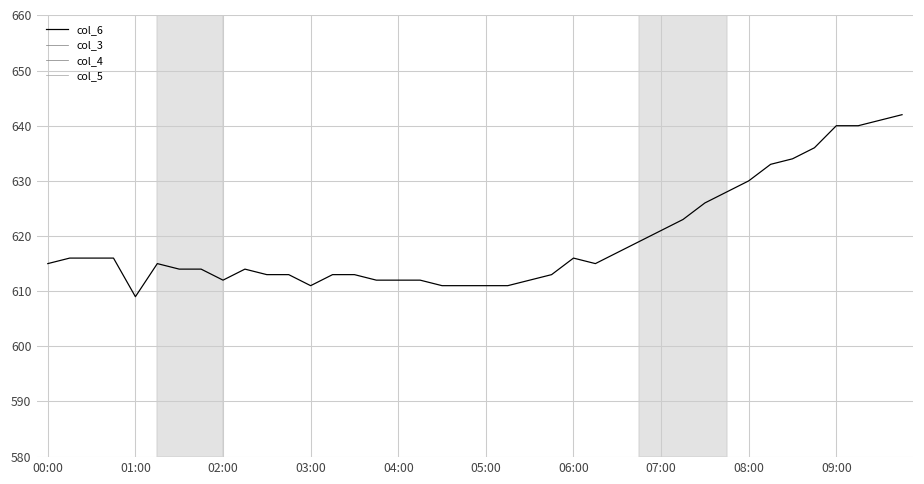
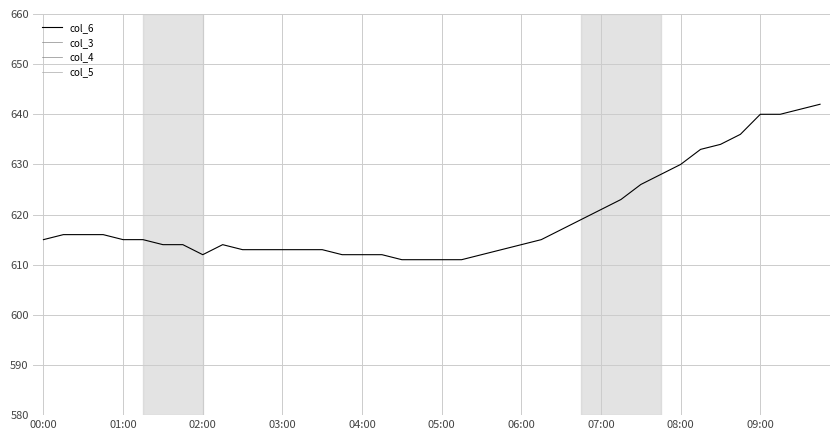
col_6, 01:00: 609 -> 615
col_6, 03:00: 611 -> 613
col_6, 06:00: 616 -> 614
